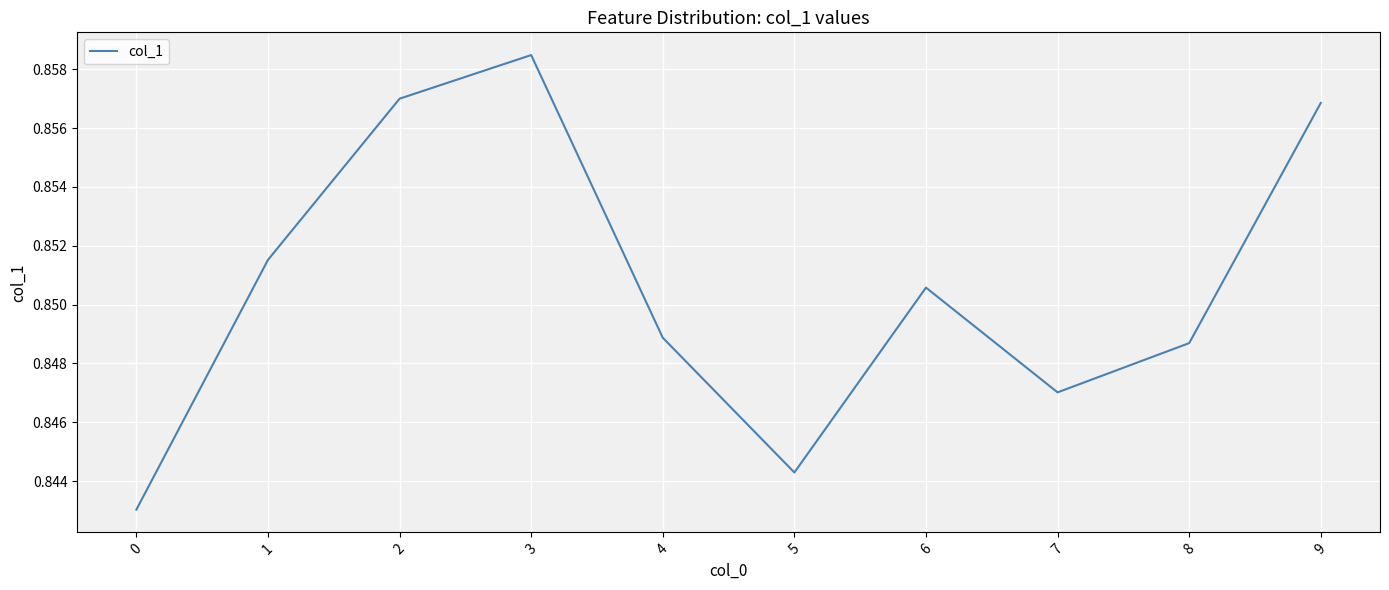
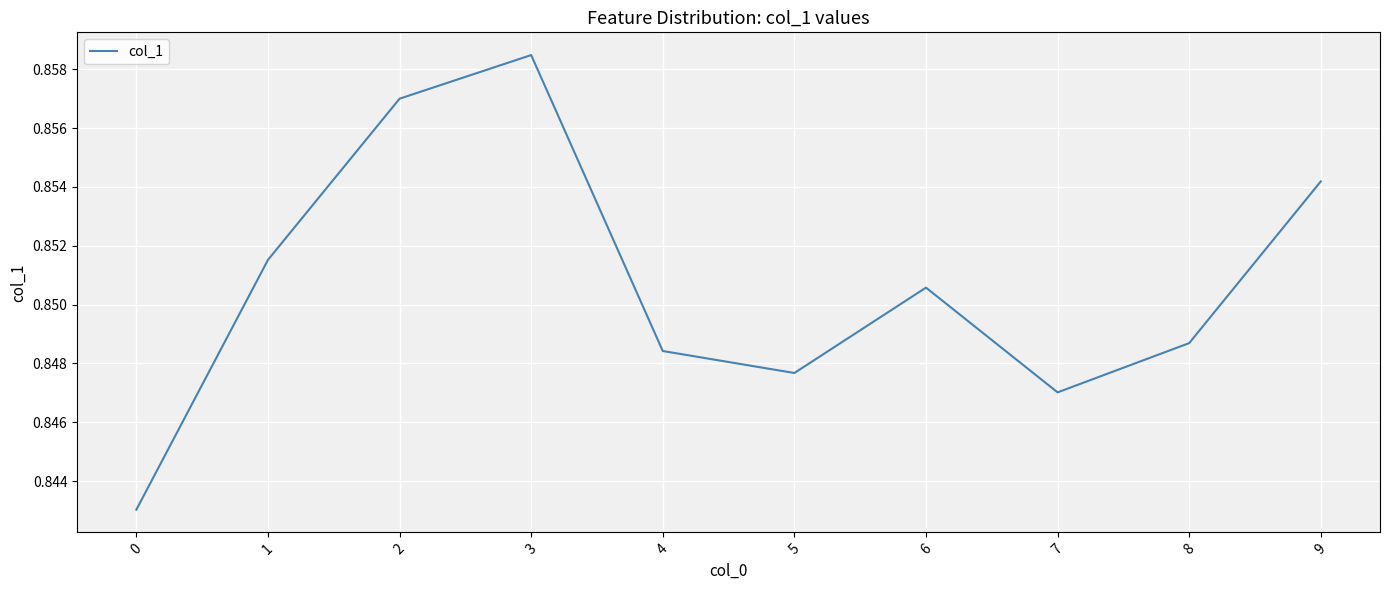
4: 0.8489 -> 0.8484
5: 0.8443 -> 0.8477
9: 0.8569 -> 0.8542
